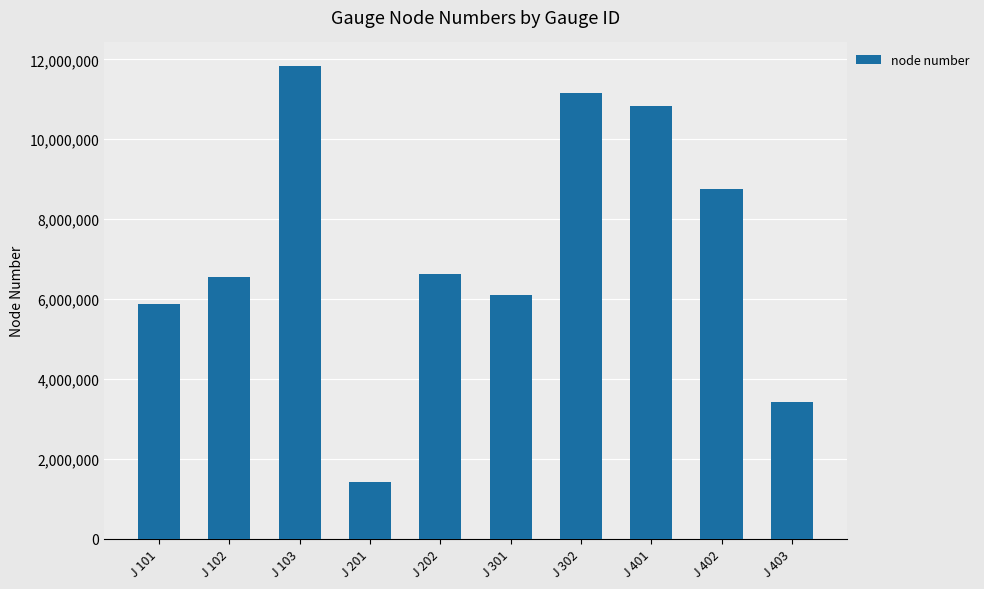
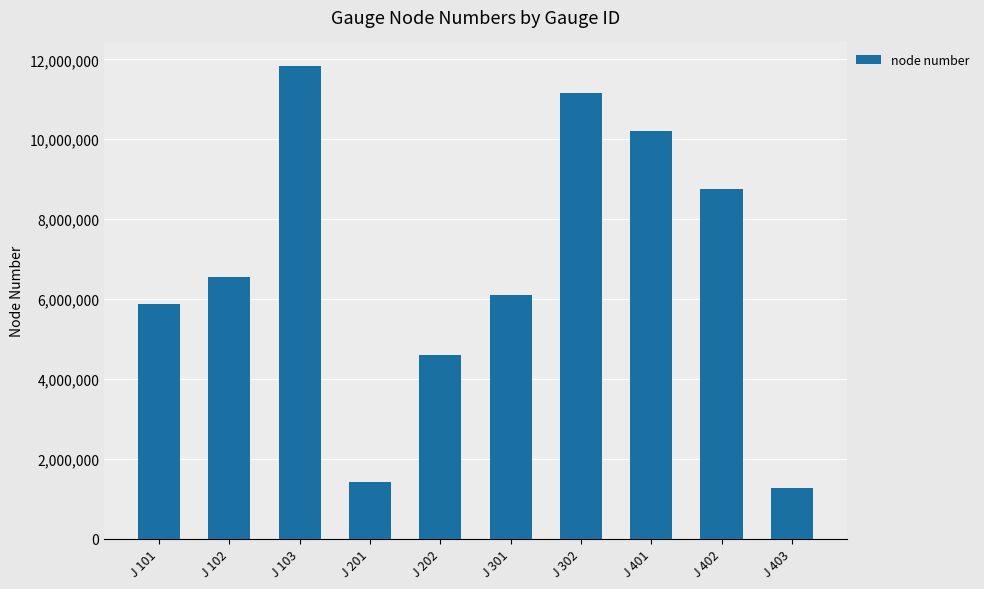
J 202: 6,600,000 -> 4,600,000
J 401: 10,800,000 -> 10,200,000
J 403: 3,400,000 -> 1,300,000
